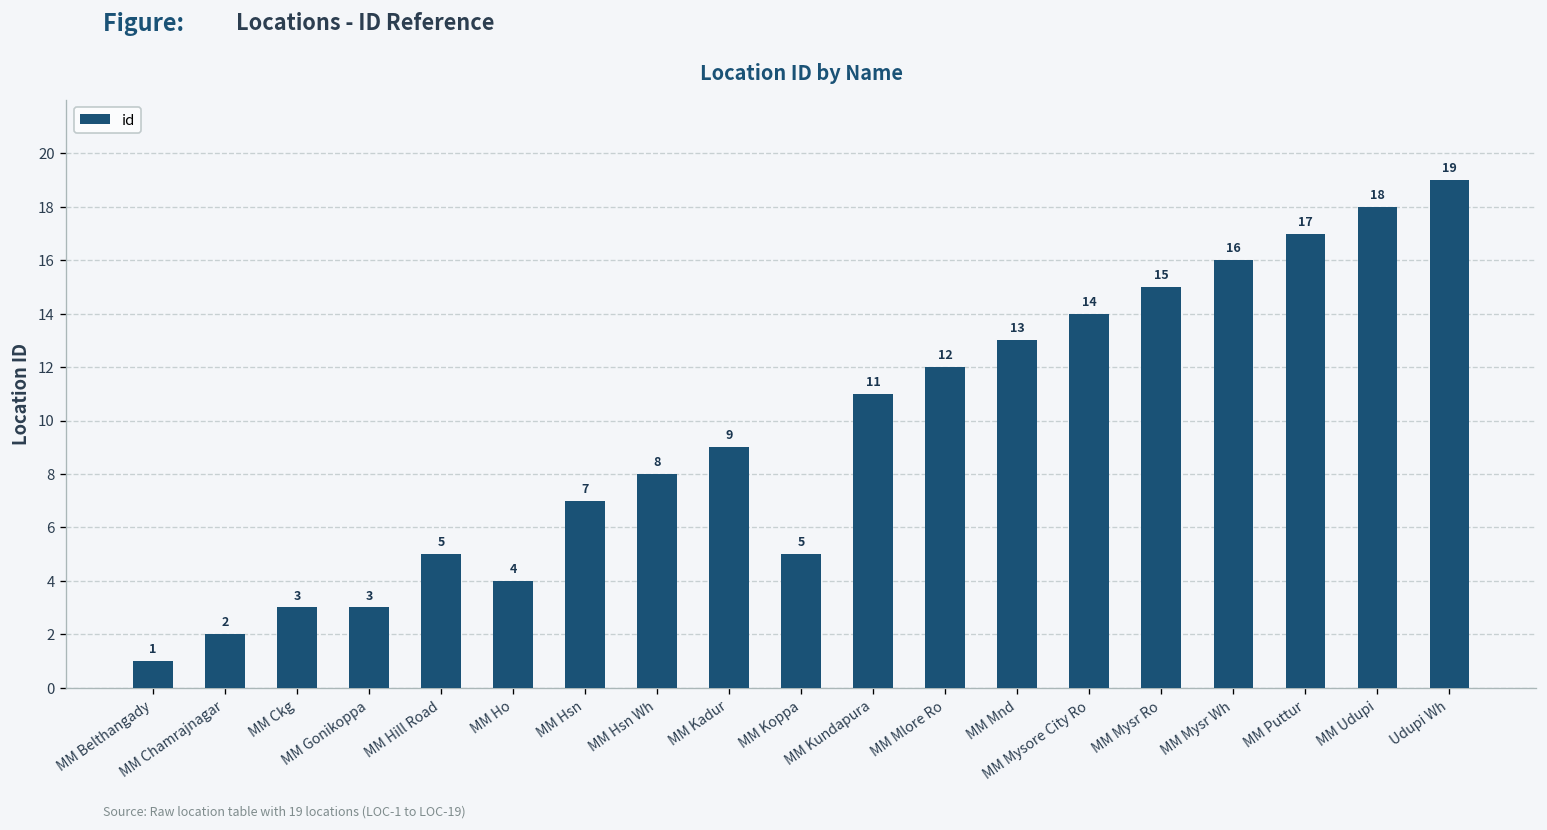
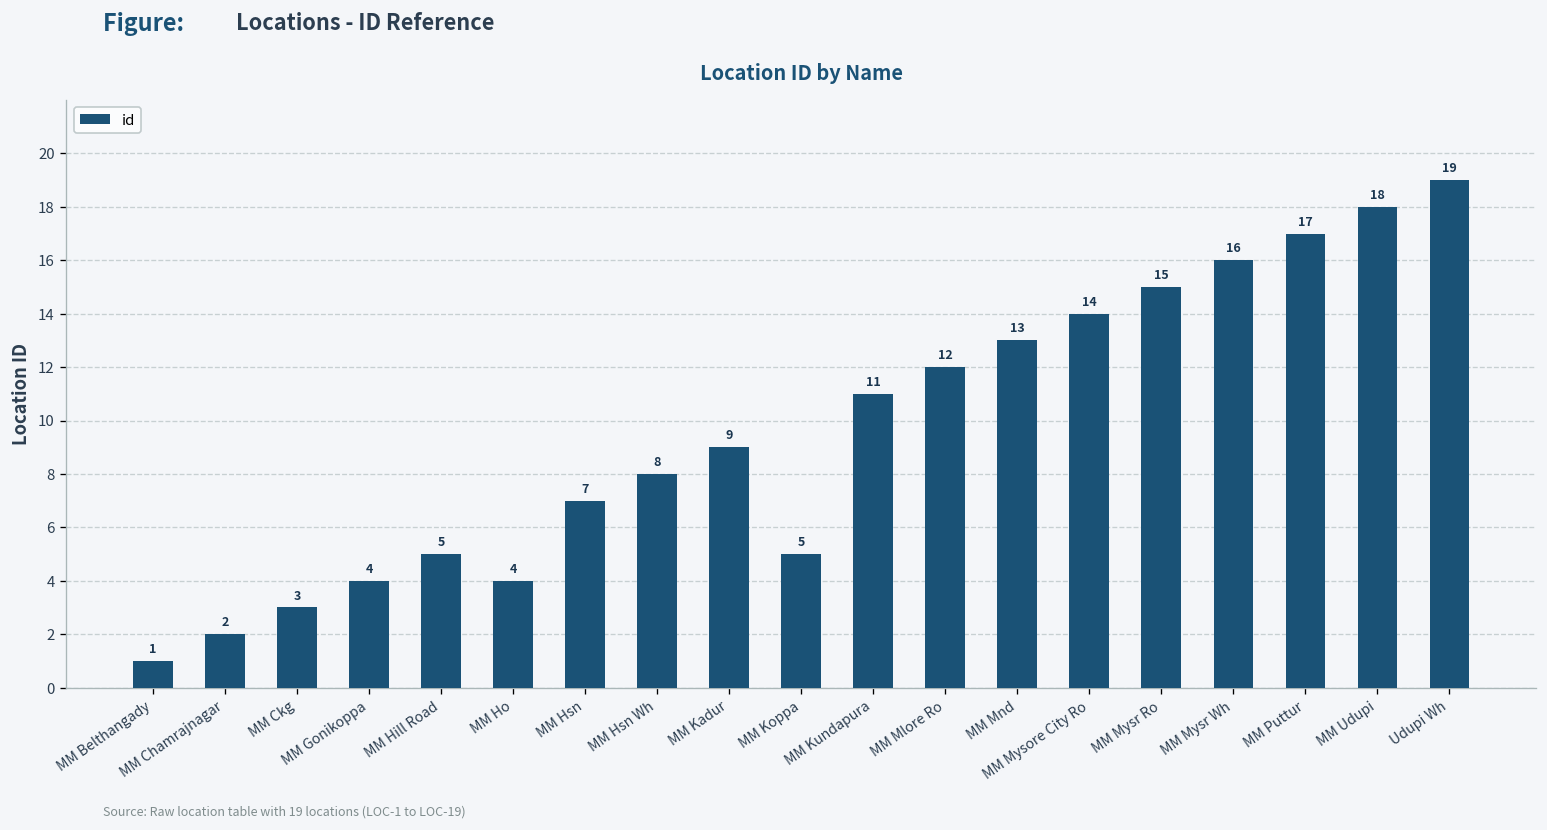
MM Gonikoppa: 3 -> 4
